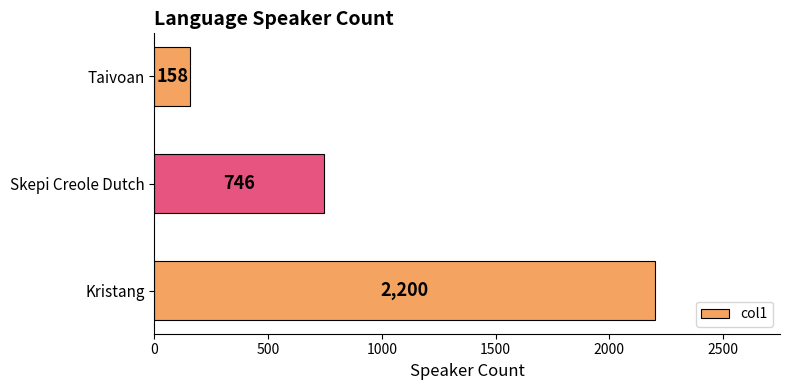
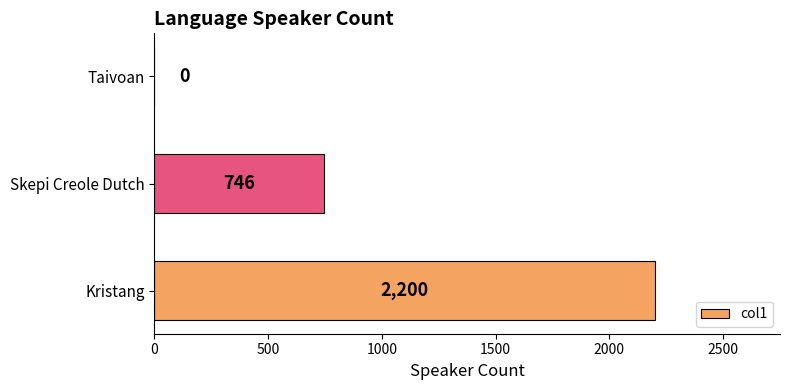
Taivoan: 158 -> 0
